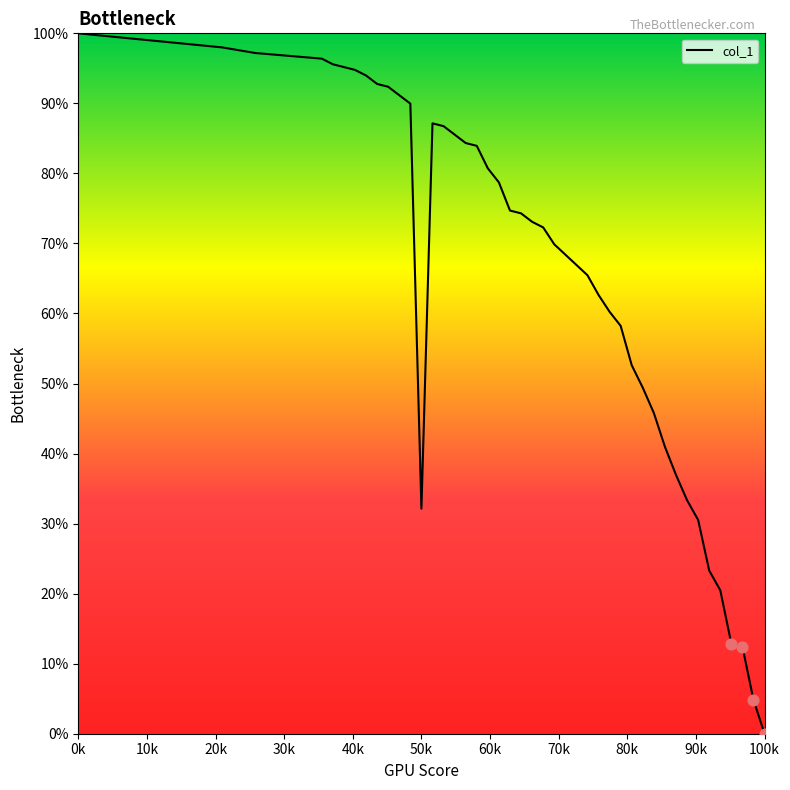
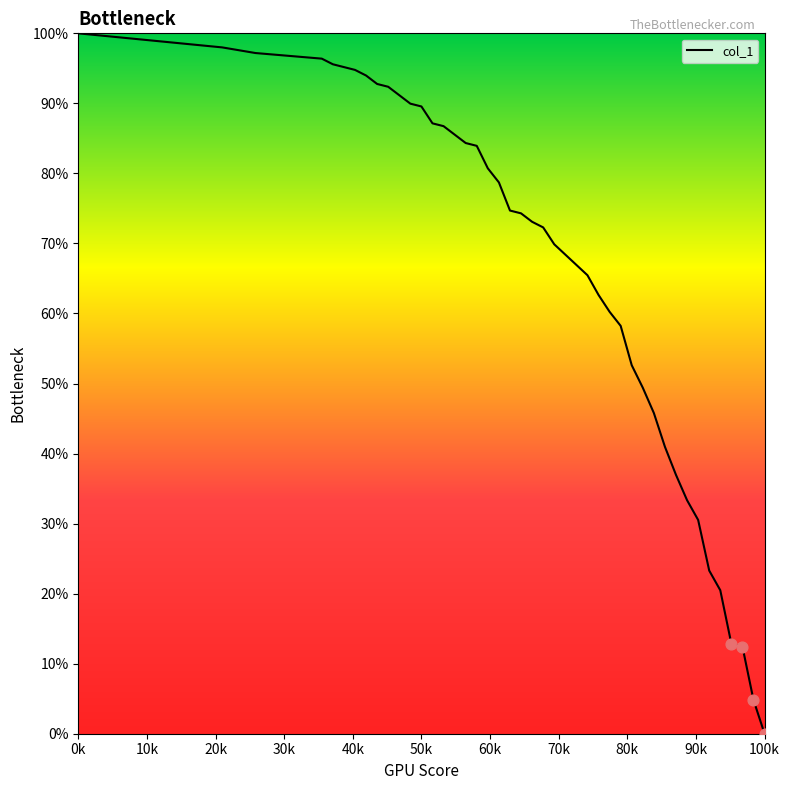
col_1, 50k: 32% -> 90%
